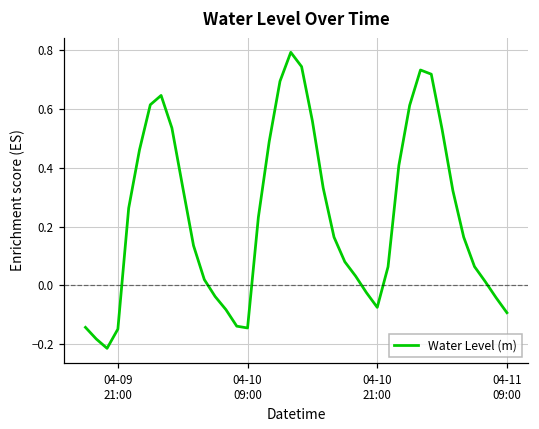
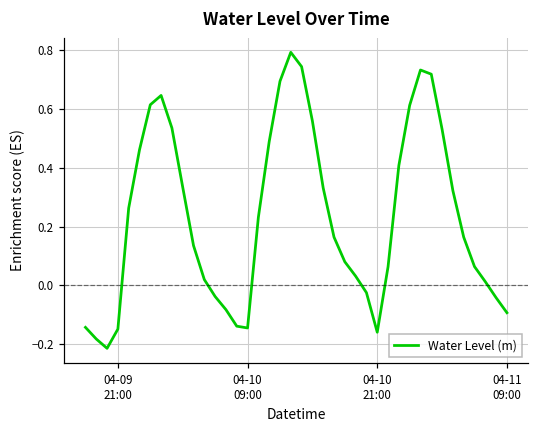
04-10 21:00: -0.07 -> -0.16
